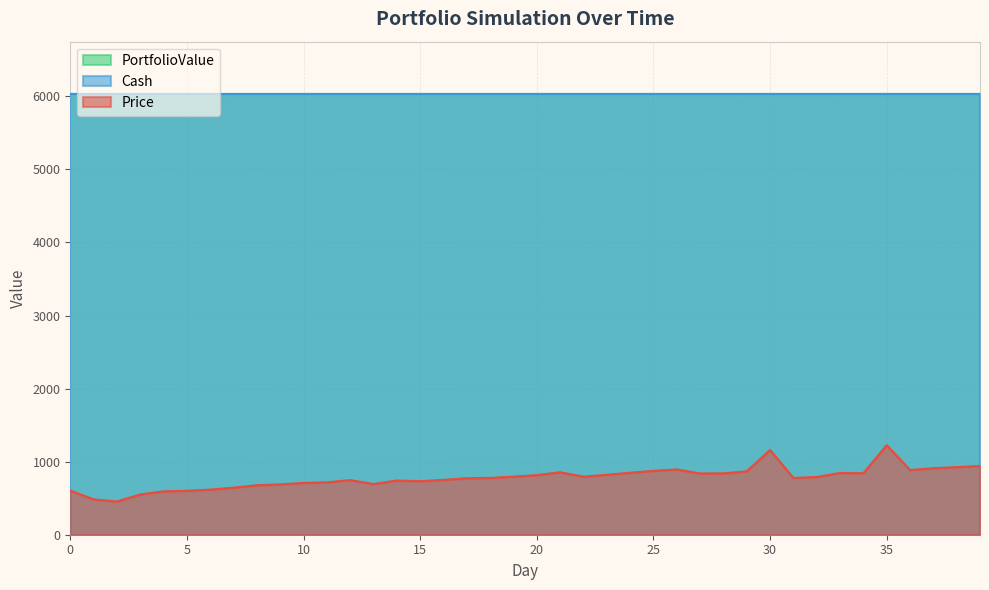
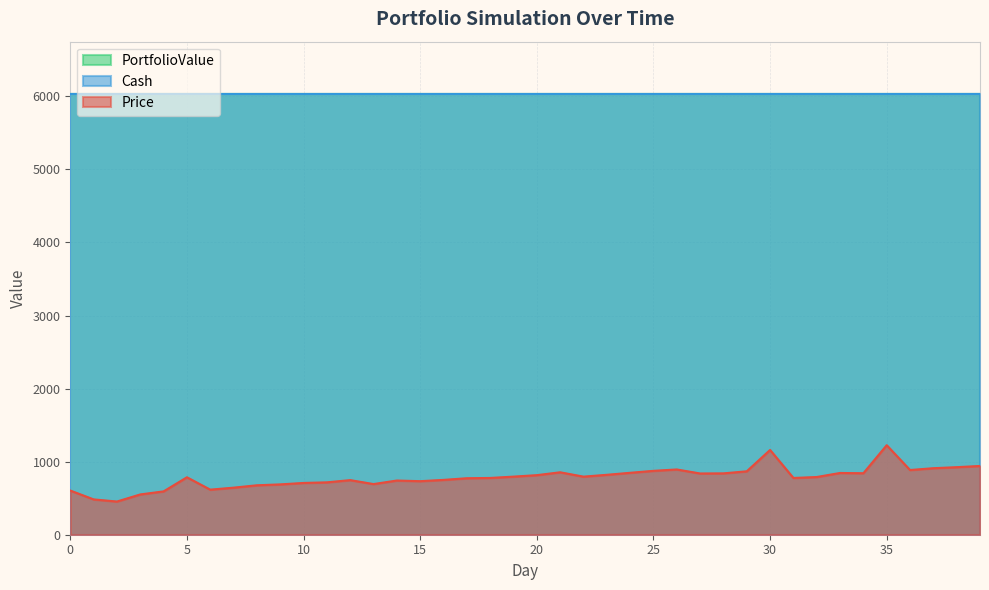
Price, 5: 600 -> 800
